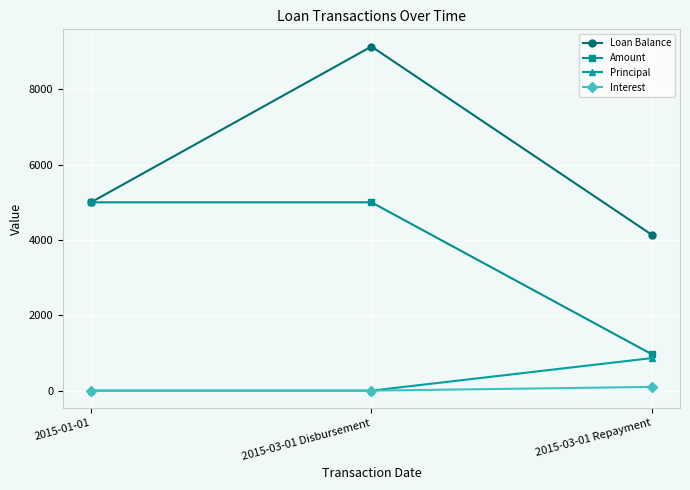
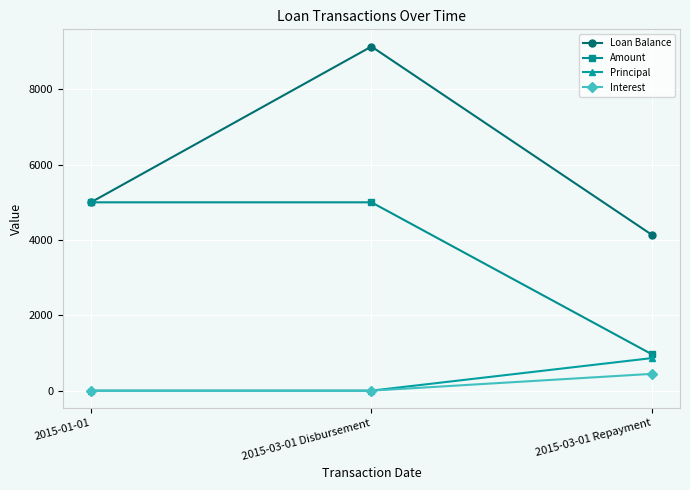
Interest, 2015-03-01 Repayment: 100 -> 400
